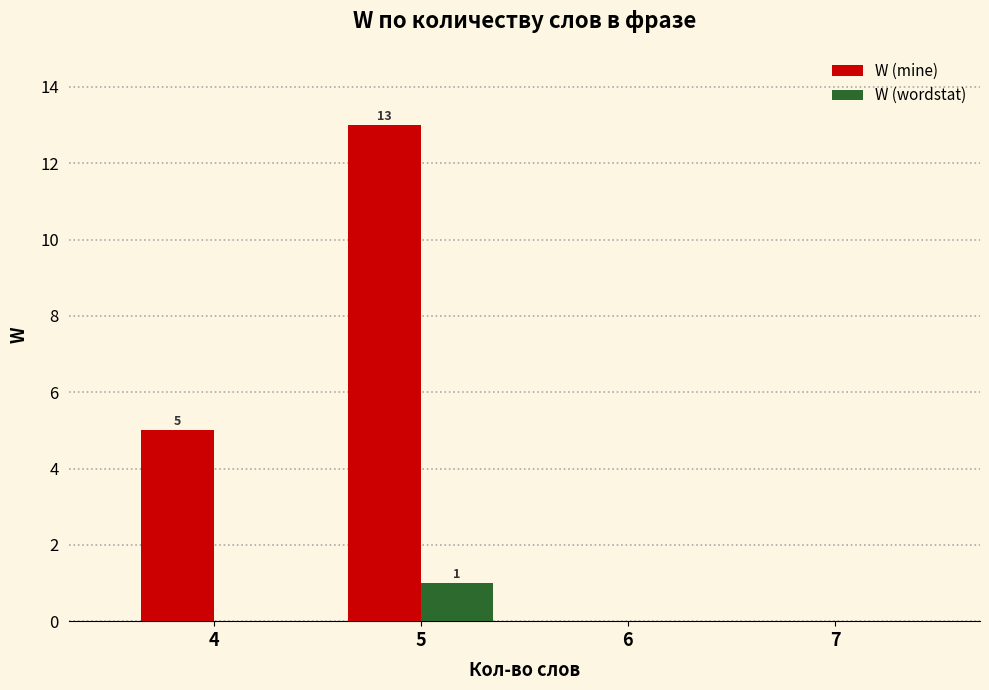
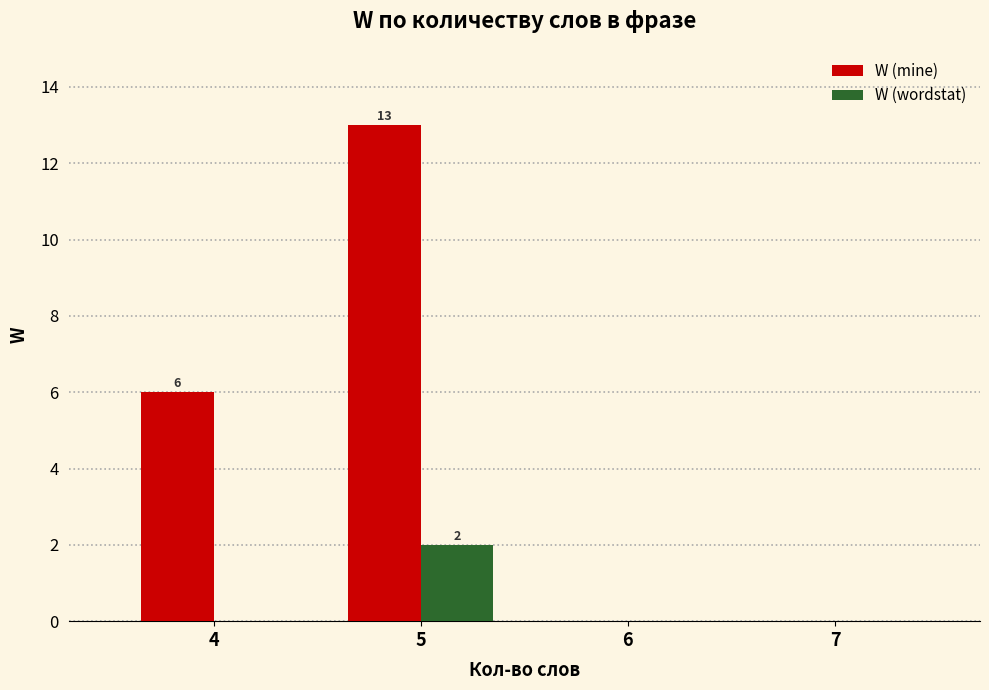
W (mine), 4: 5 -> 6
W (wordstat), 5: 1 -> 2
